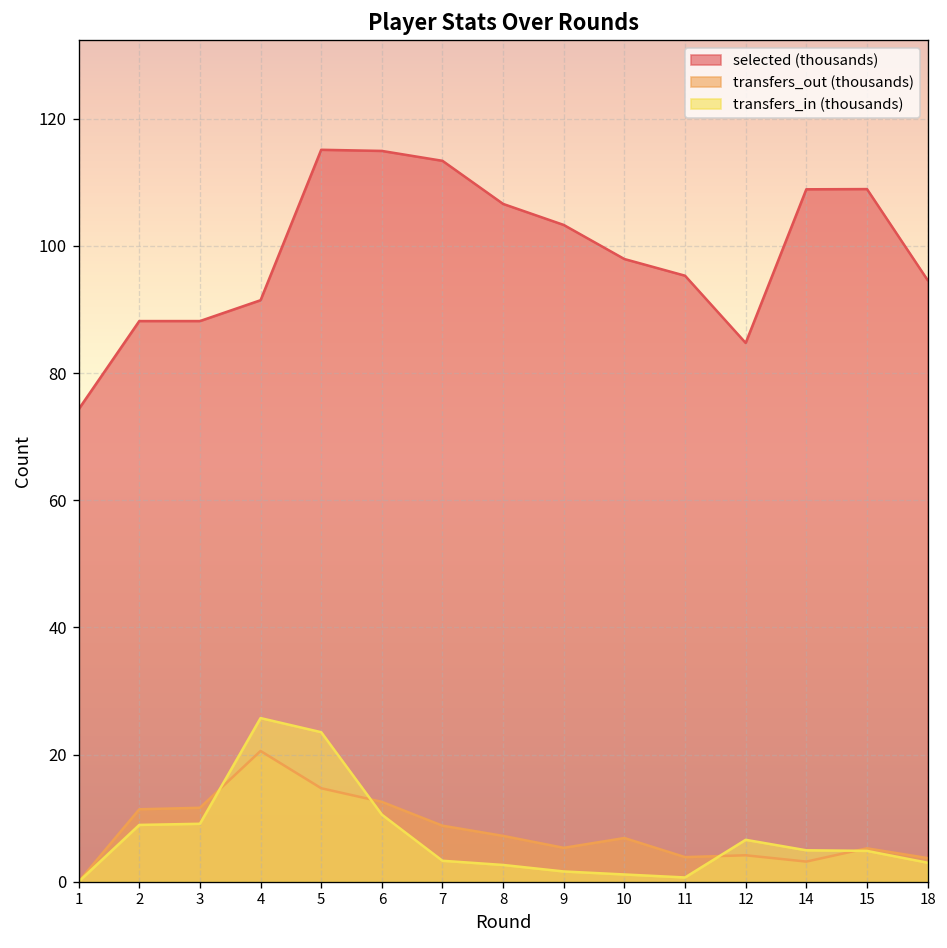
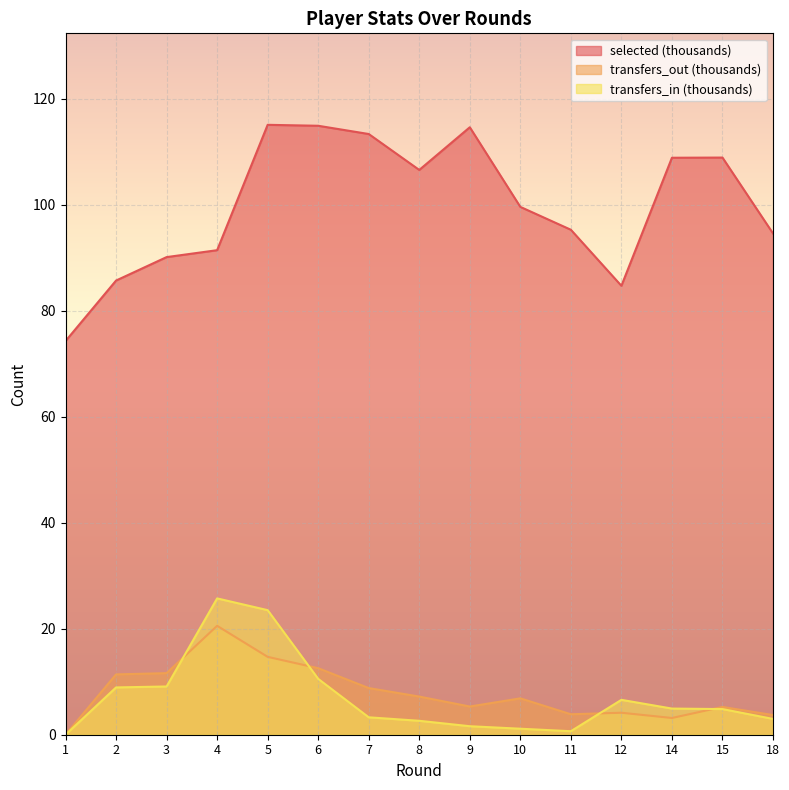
selected (thousands), 2: 88 -> 86
selected (thousands), 3: 88 -> 90
selected (thousands), 9: 103 -> 115
selected (thousands), 10: 98 -> 100
